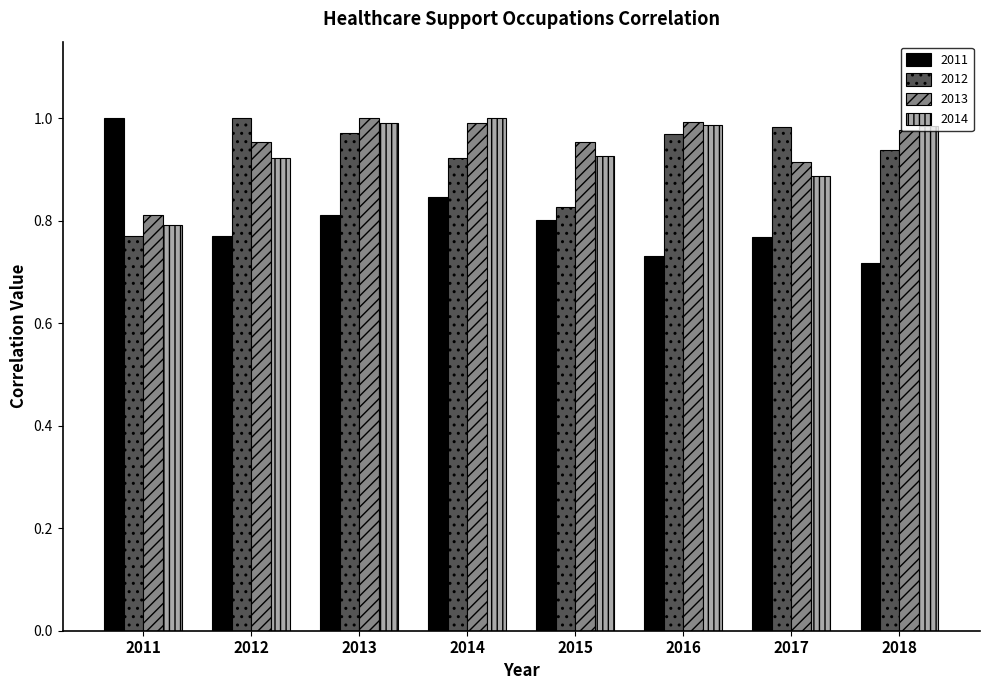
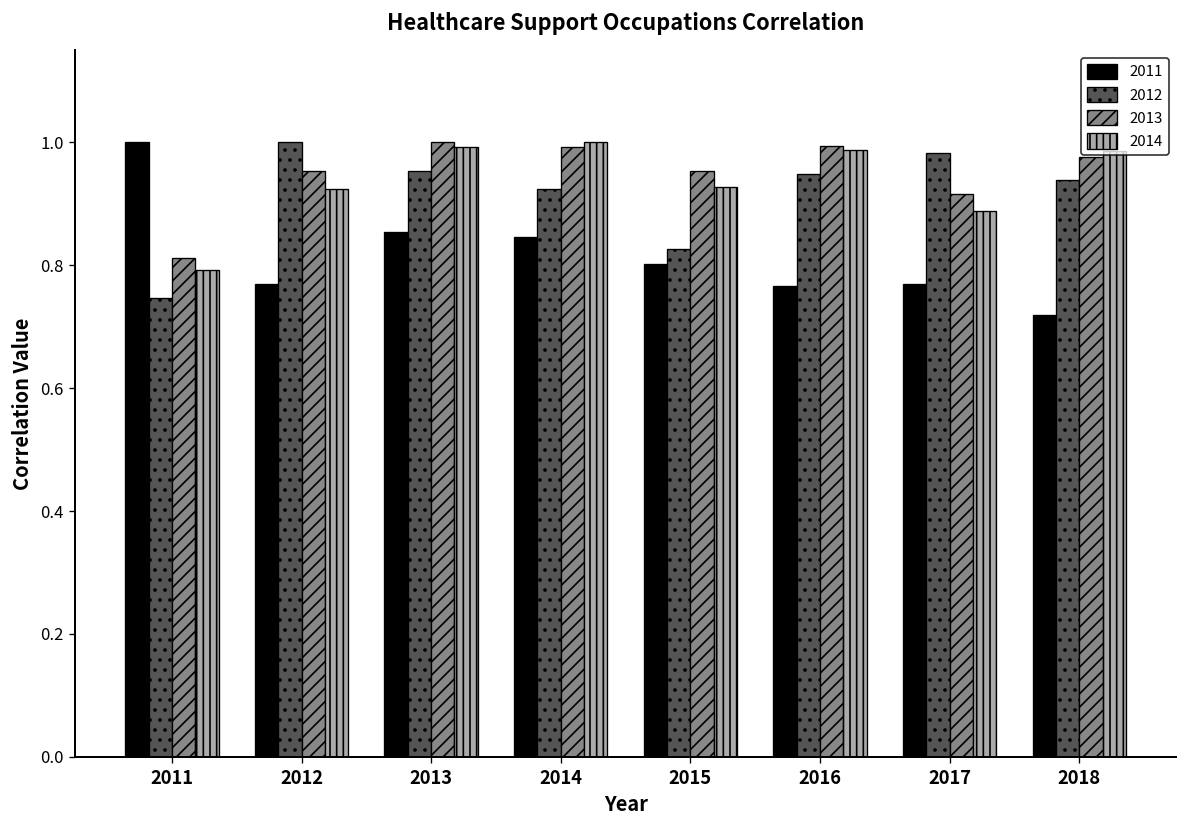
2012, 2011: 0.77 -> 0.75
2011, 2013: 0.81 -> 0.85
2012, 2013: 0.97 -> 0.95
2011, 2016: 0.73 -> 0.77
2012, 2016: 0.97 -> 0.95
